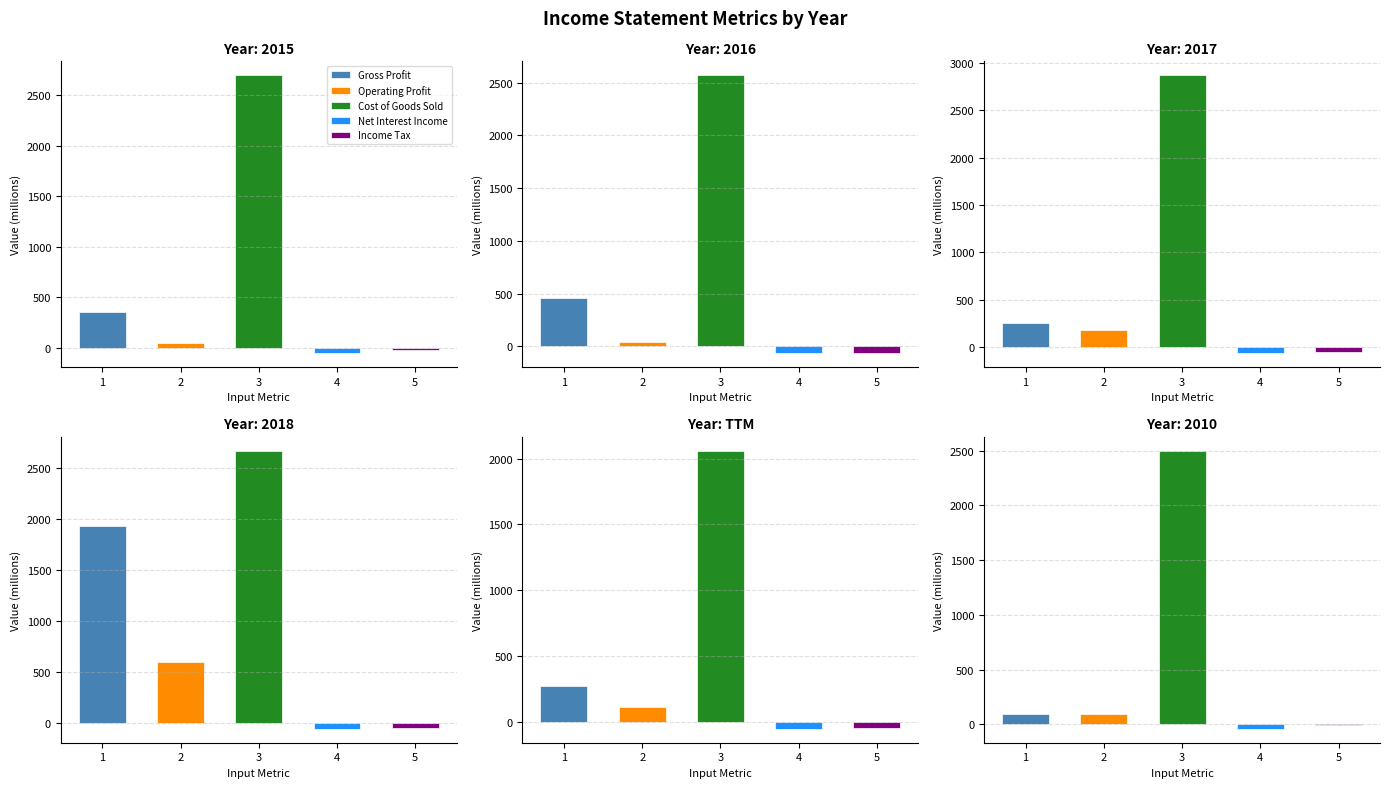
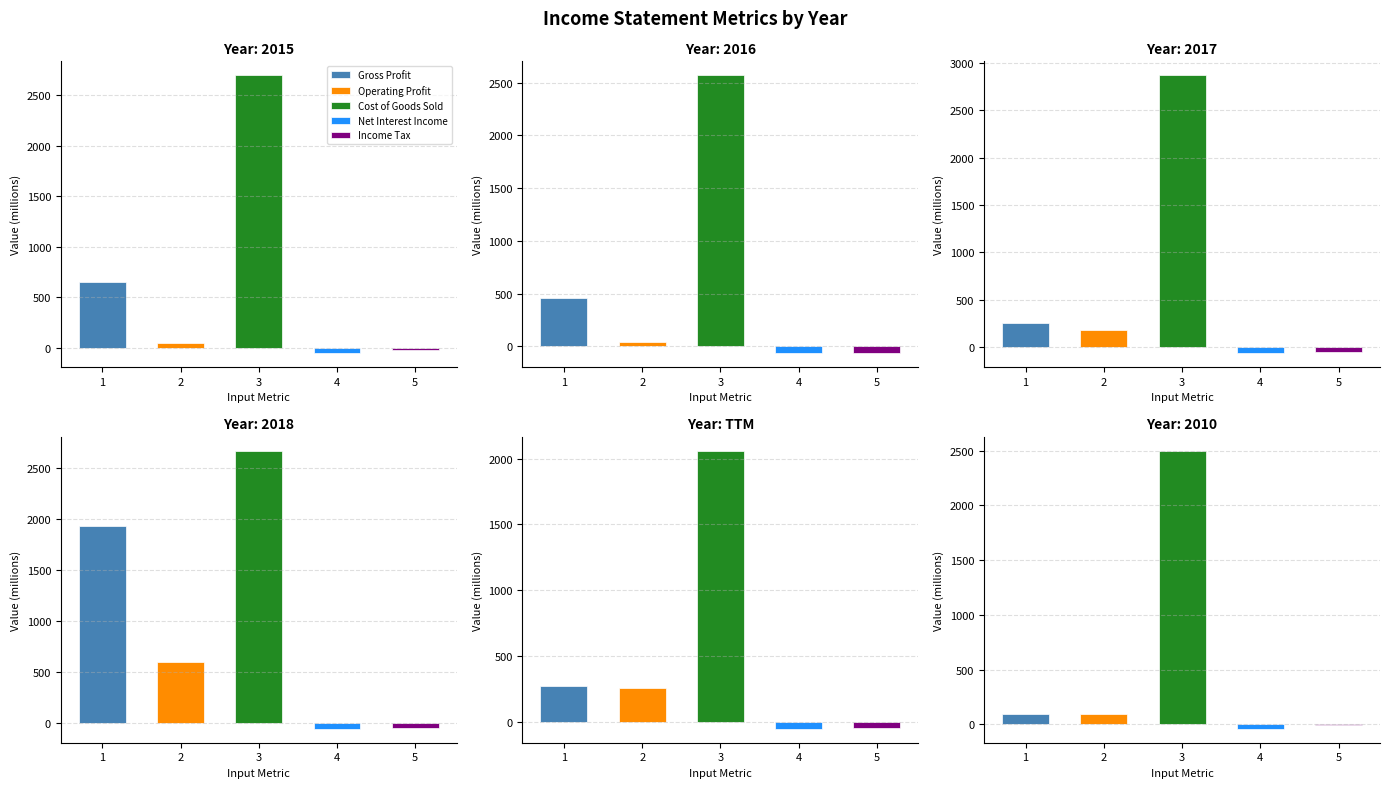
Year: 2015, 1: 360 -> 650
Year: TTM, 2: 110 -> 260
